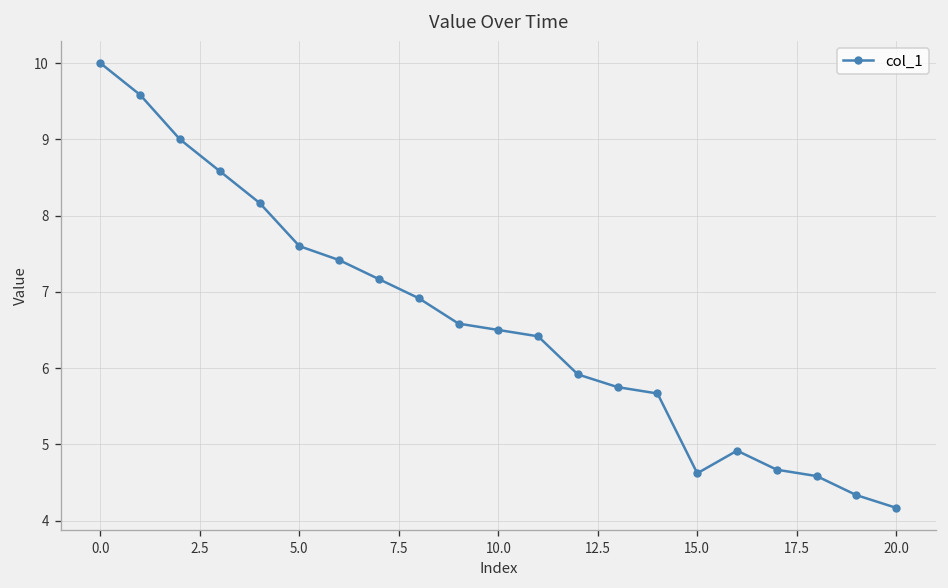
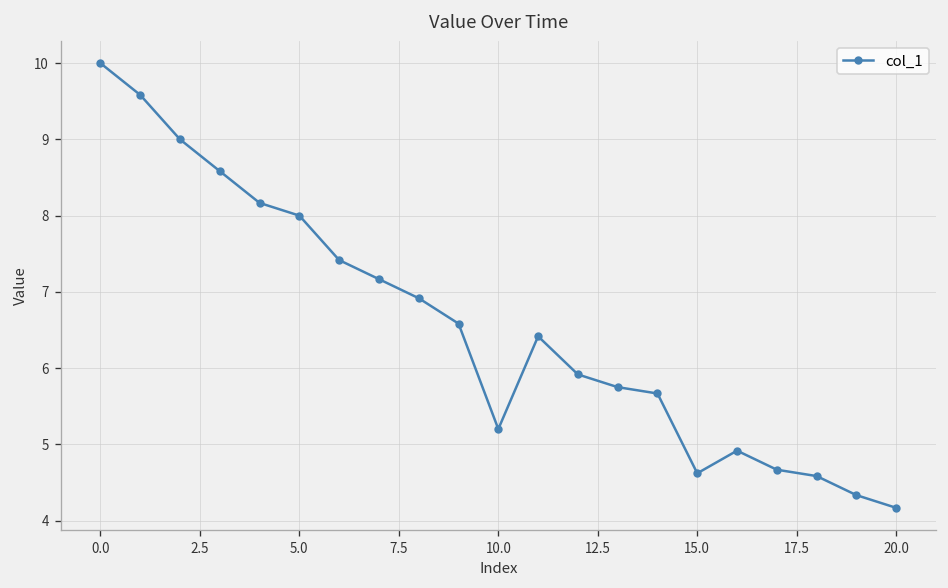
5.0: 7.6 -> 8.0
10.0: 6.5 -> 5.2
